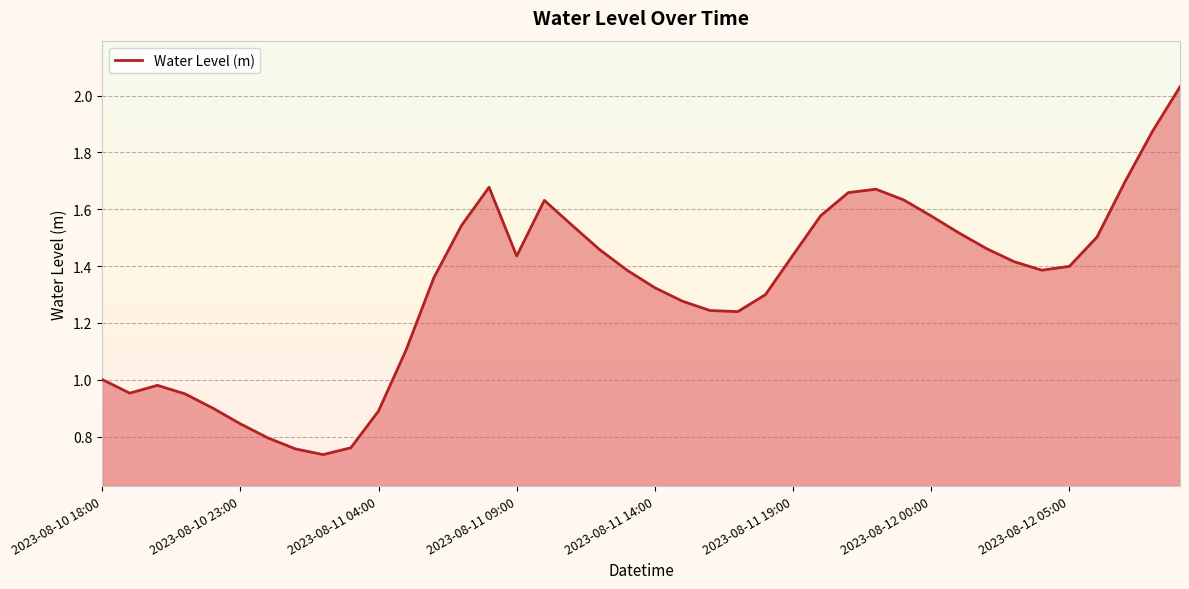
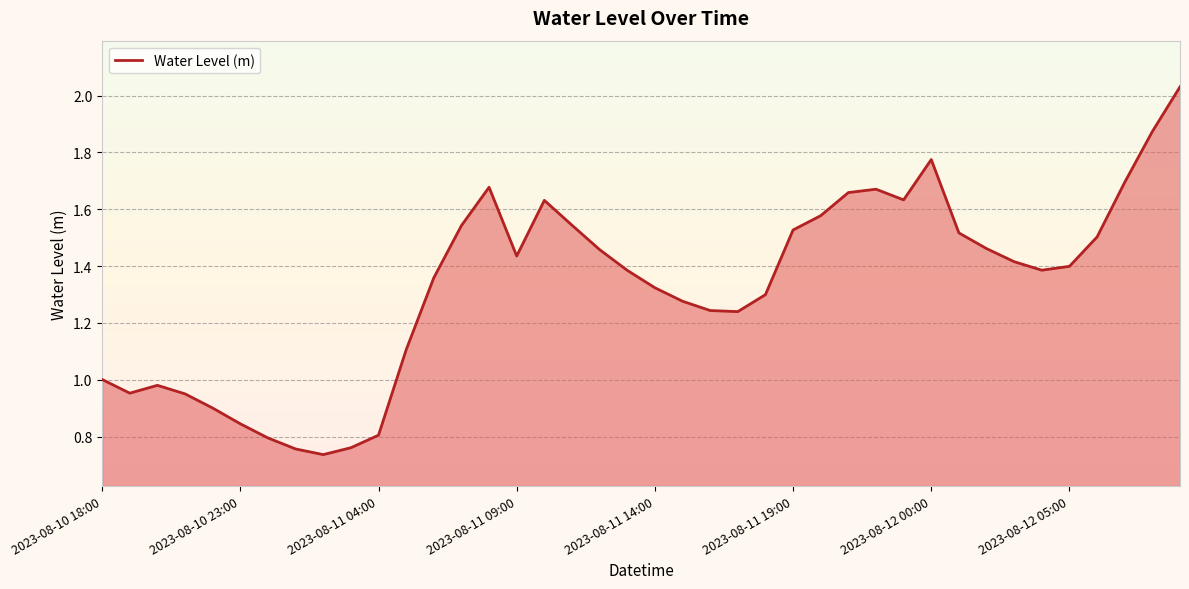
2023-08-11 04:00: 0.89 -> 0.81
2023-08-11 19:00: 1.44 -> 1.53
2023-08-12 00:00: 1.58 -> 1.77
